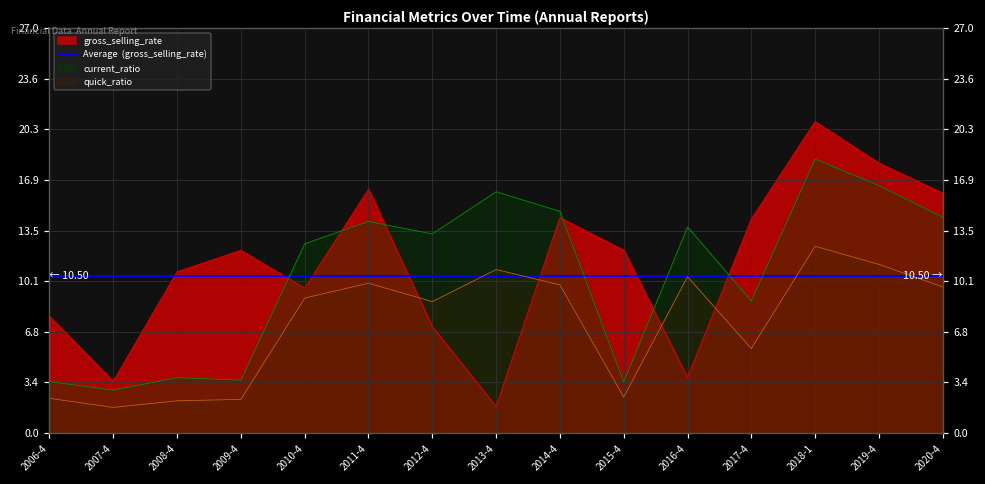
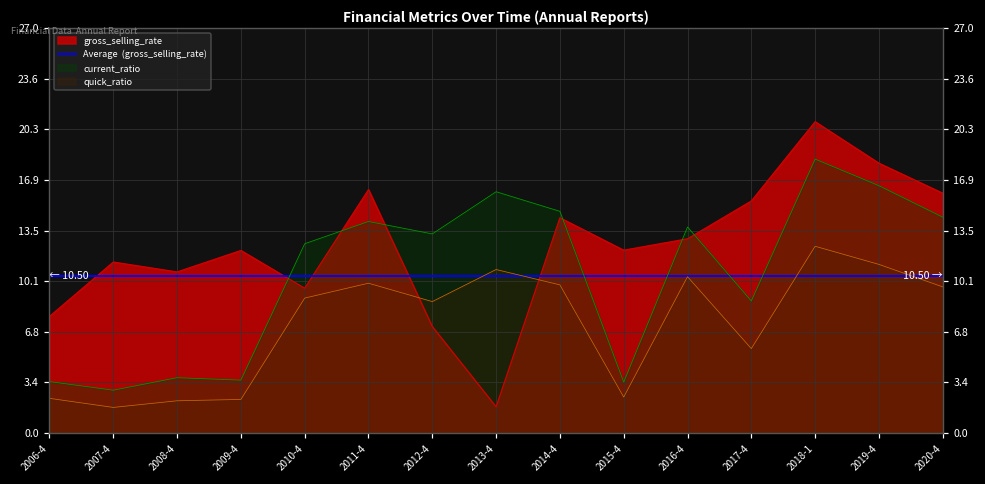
gross_selling_rate, 2007-4: 3.4 -> 11.4
gross_selling_rate, 2016-4: 3.7 -> 13.0
gross_selling_rate, 2017-4: 14.3 -> 15.5
